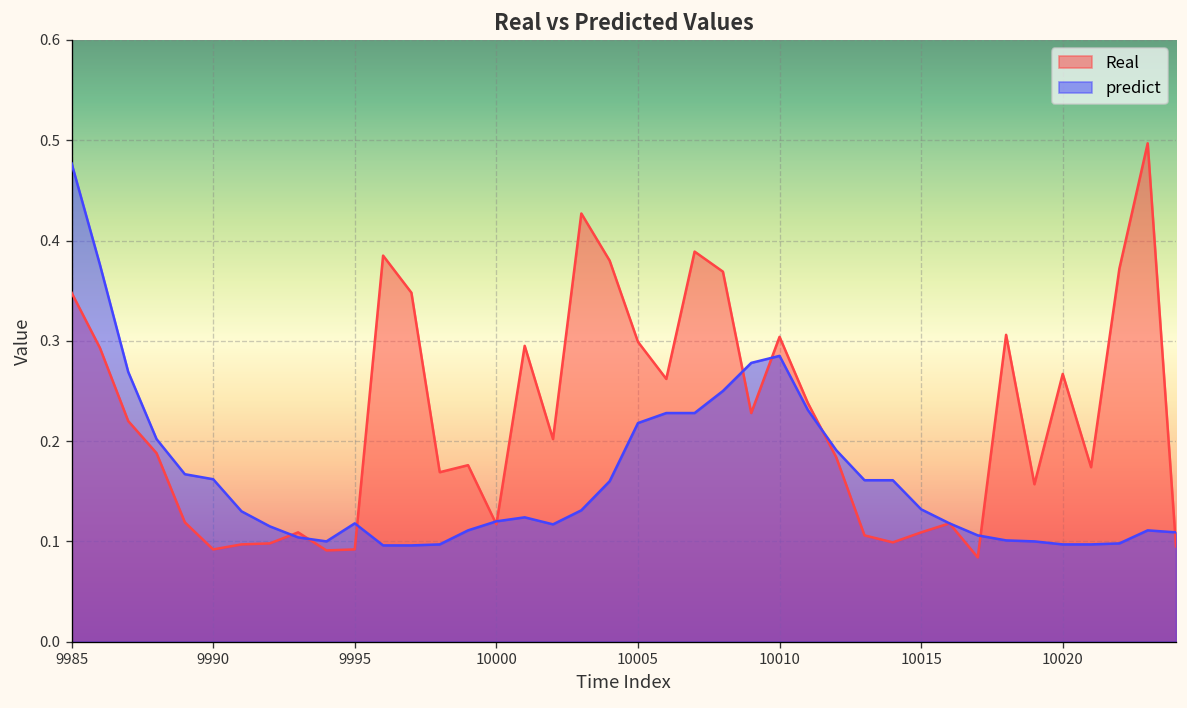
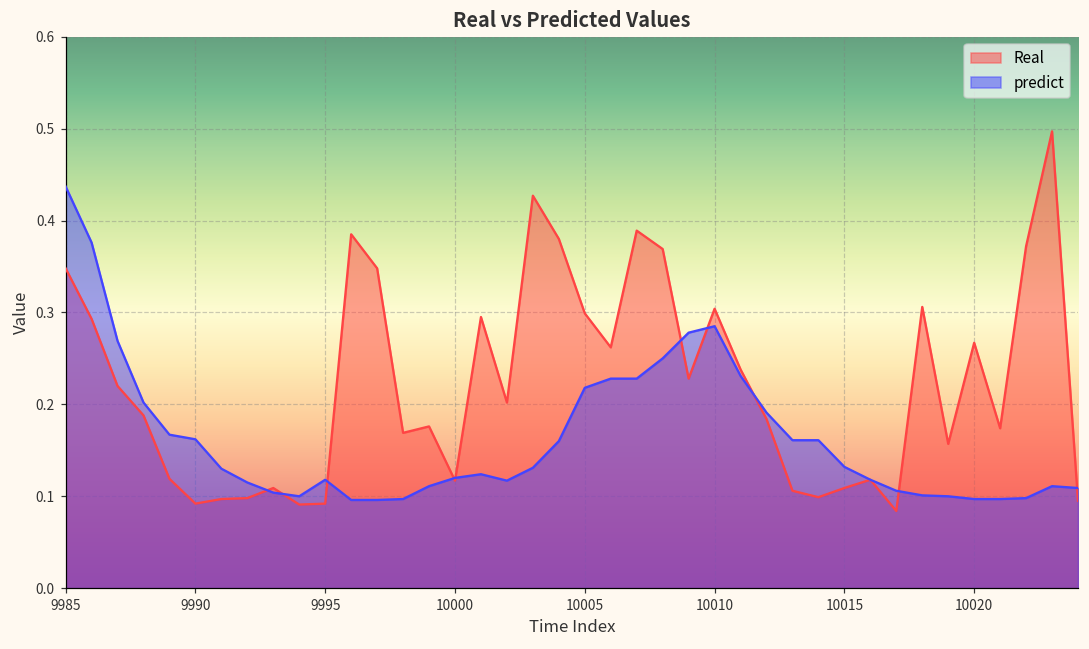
predict, 9985: 0.48 -> 0.44
